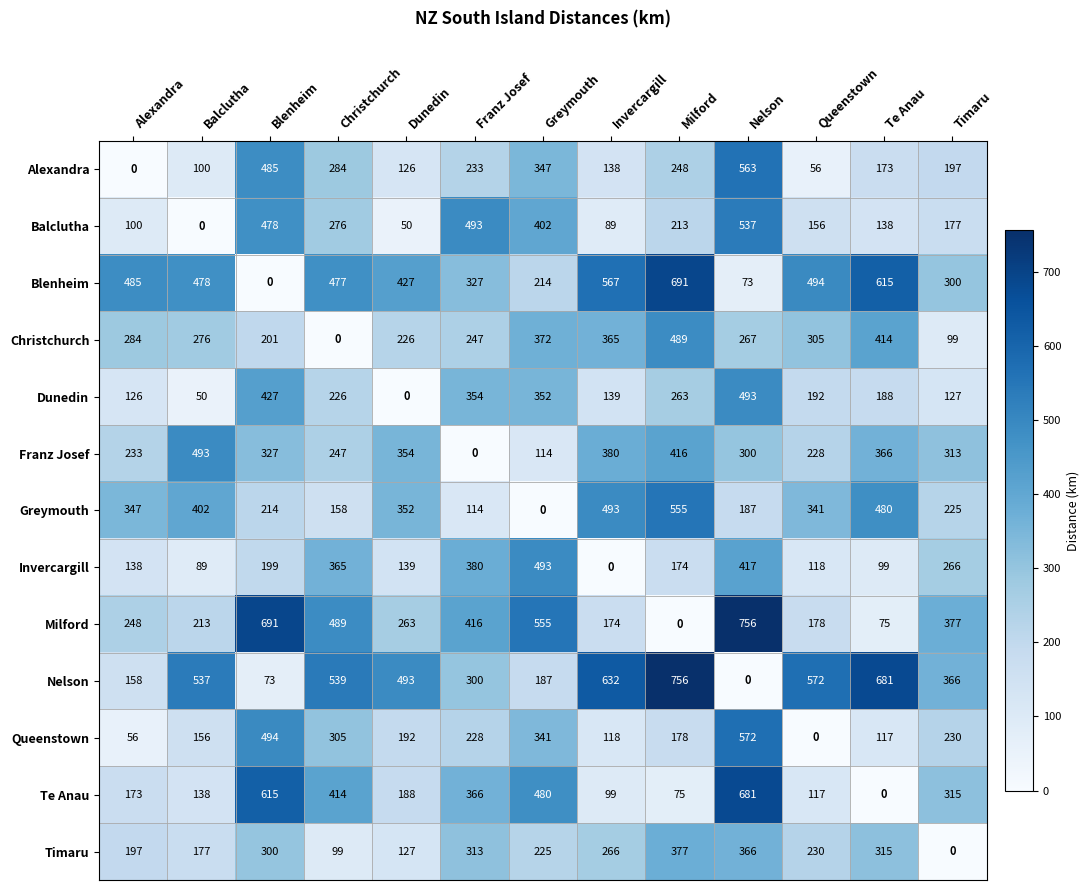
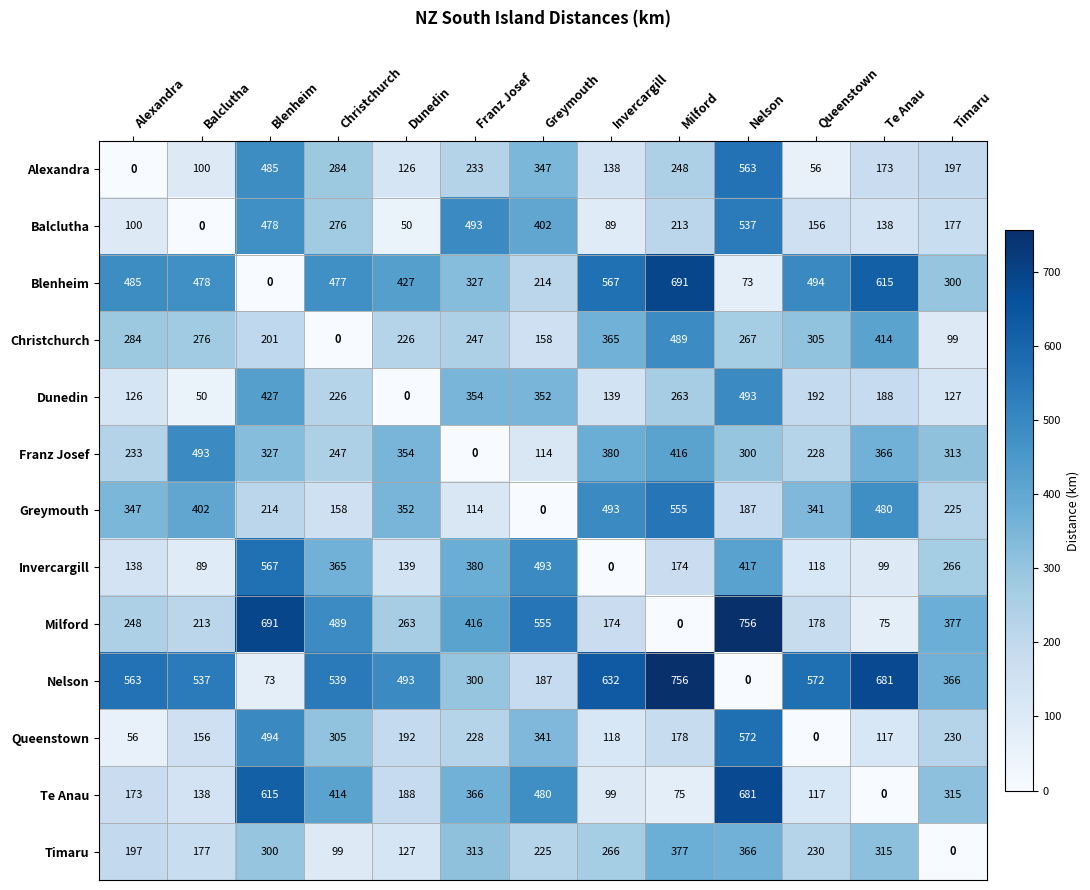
Christchurch, Greymouth: 372 -> 158
Invercargill, Blenheim: 199 -> 567
Nelson, Alexandra: 158 -> 563
